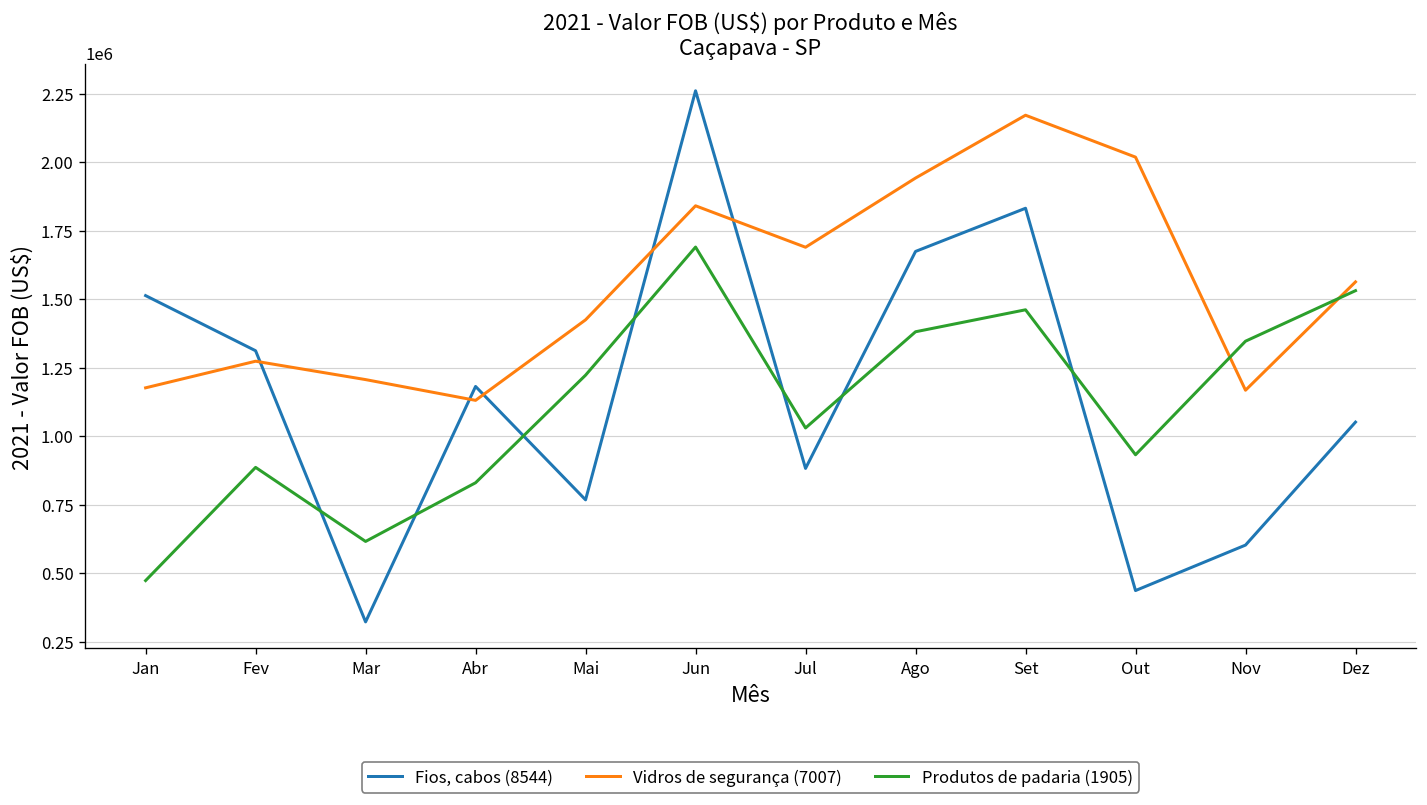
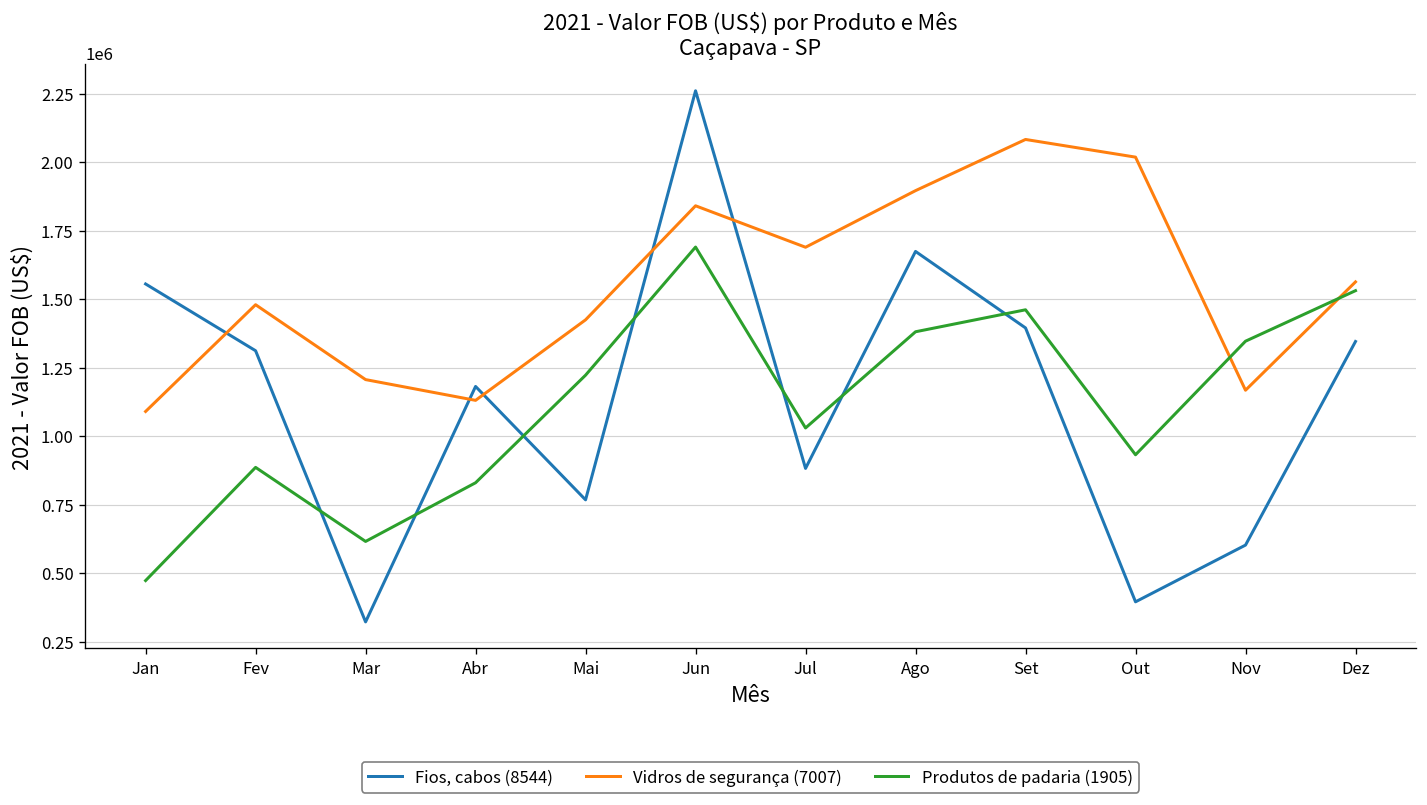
Fios, cabos (8544), Jan: 1510000 -> 1560000
Vidros de segurança (7007), Jan: 1180000 -> 1090000
Vidros de segurança (7007), Fev: 1270000 -> 1480000
Vidros de segurança (7007), Ago: 1940000 -> 1900000
Fios, cabos (8544), Set: 1830000 -> 1390000
Vidros de segurança (7007), Set: 2170000 -> 2080000
Fios, cabos (8544), Out: 440000 -> 400000
Fios, cabos (8544), Dez: 1050000 -> 1350000
